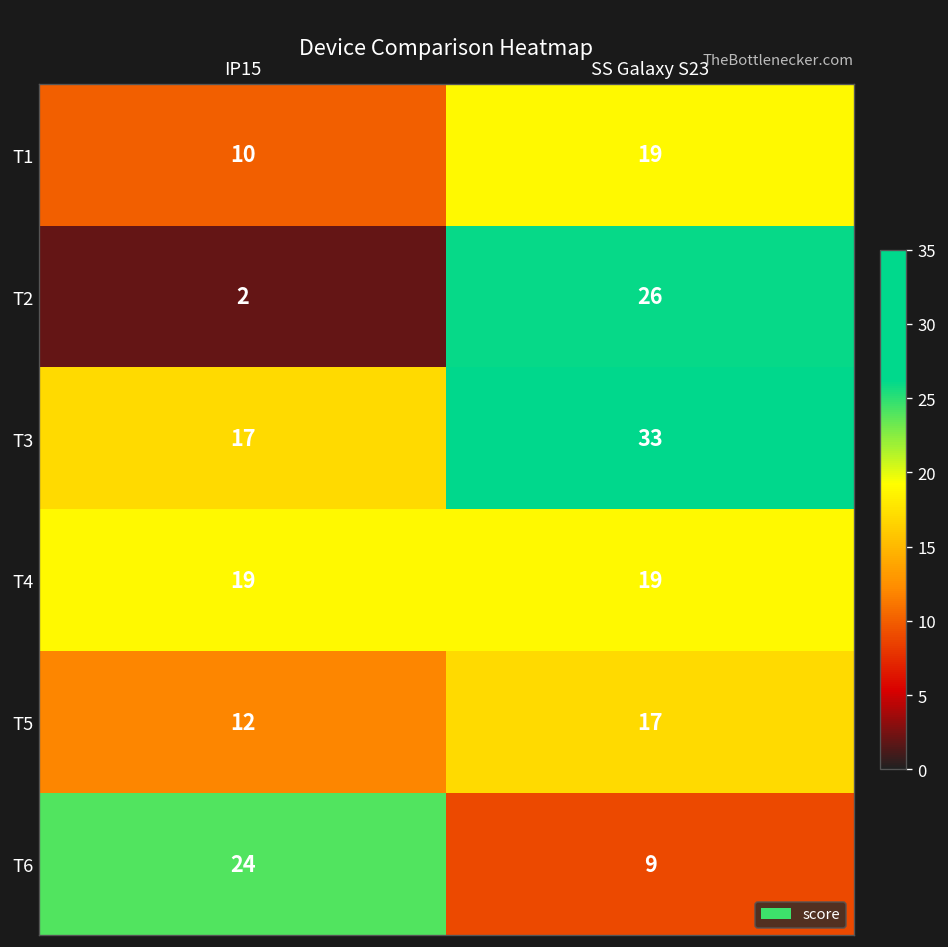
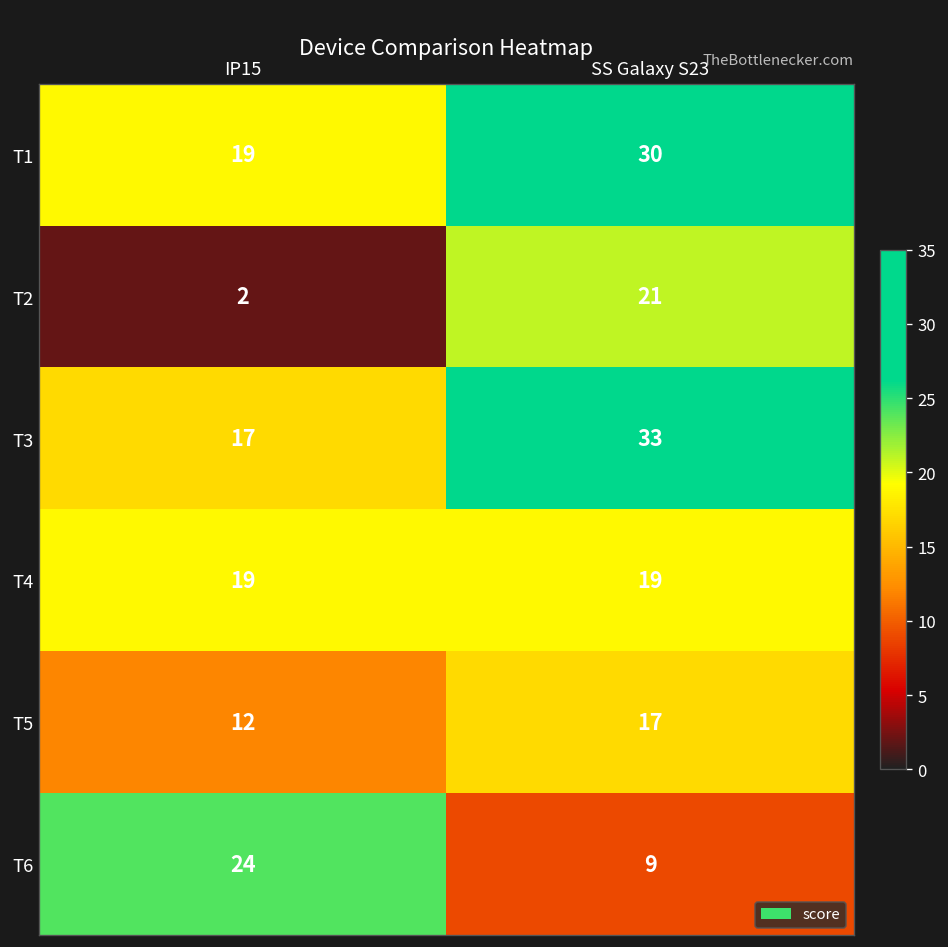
T1, IP15: 10 -> 19
T1, SS Galaxy S23: 19 -> 30
T2, SS Galaxy S23: 26 -> 21
